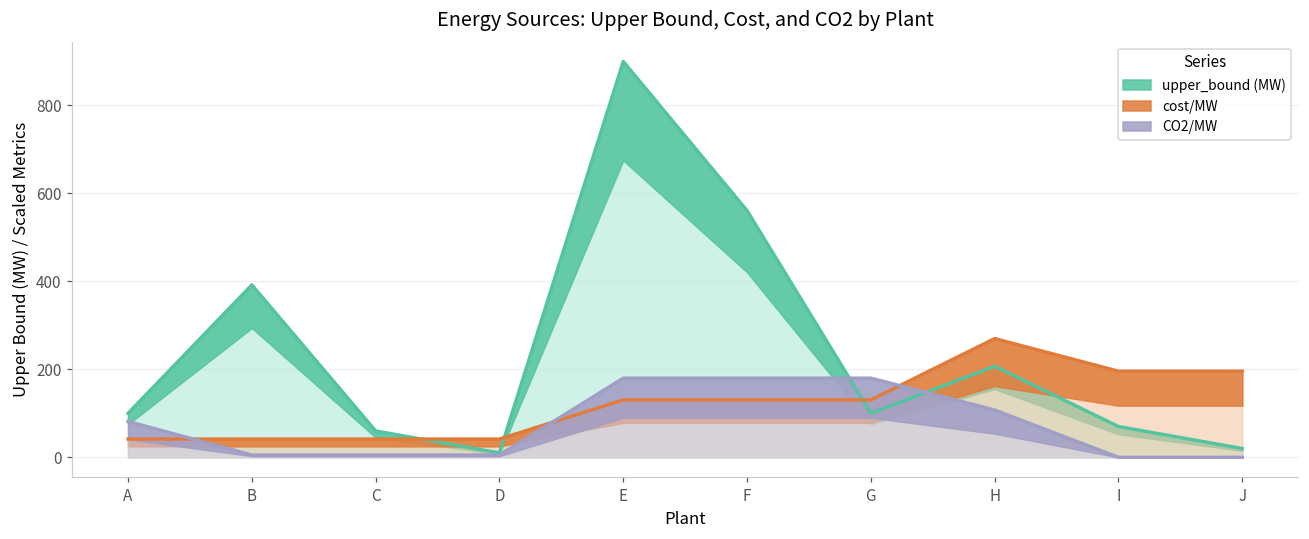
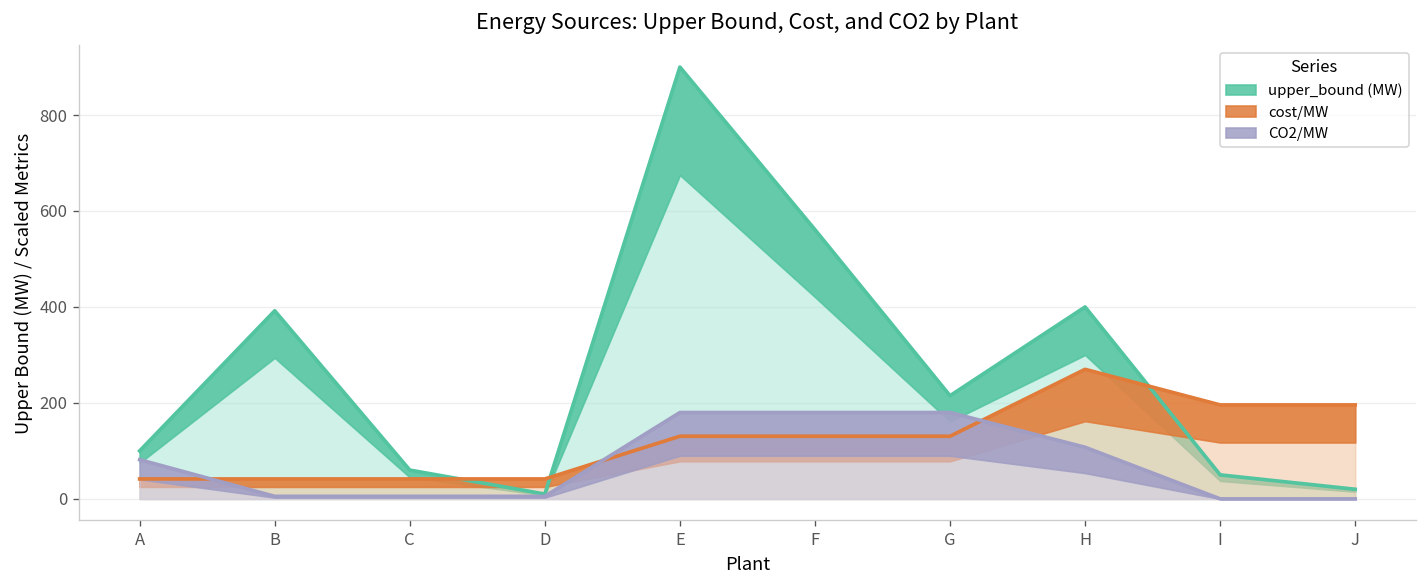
upper_bound (MW), G: 100 -> 220
upper_bound (MW), H: 210 -> 400
upper_bound (MW), I: 70 -> 50
